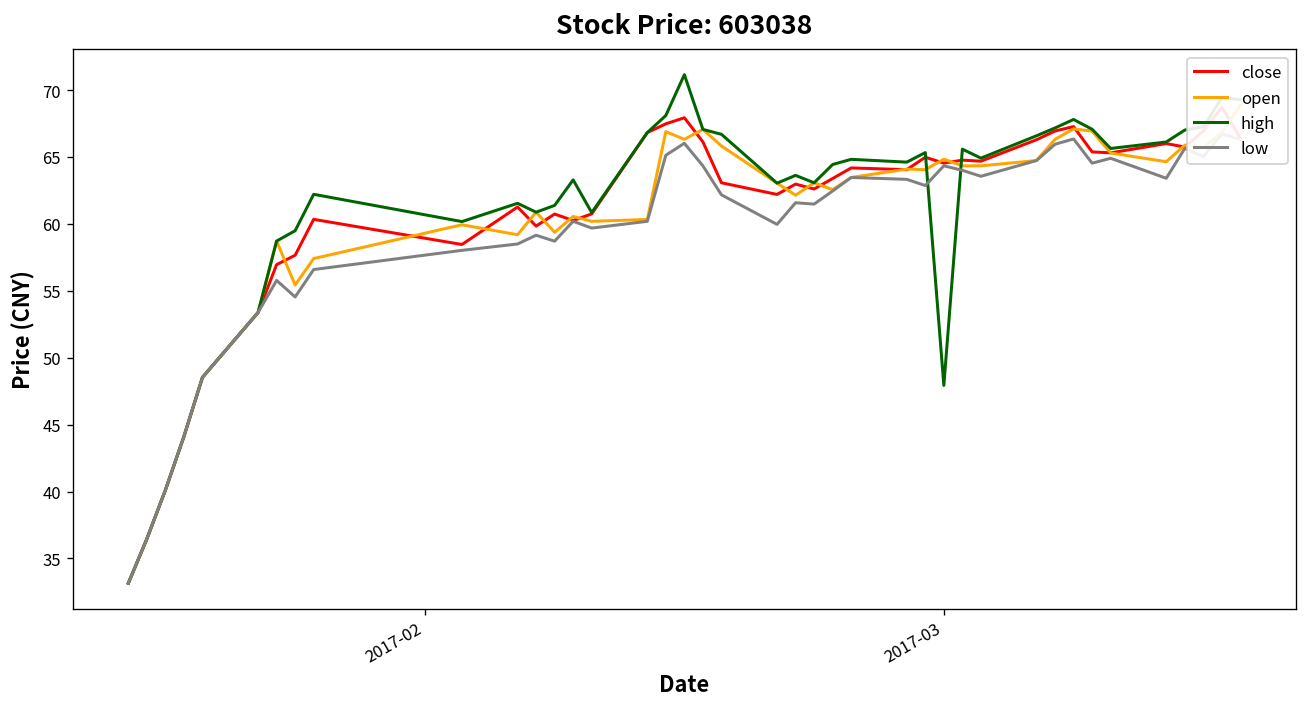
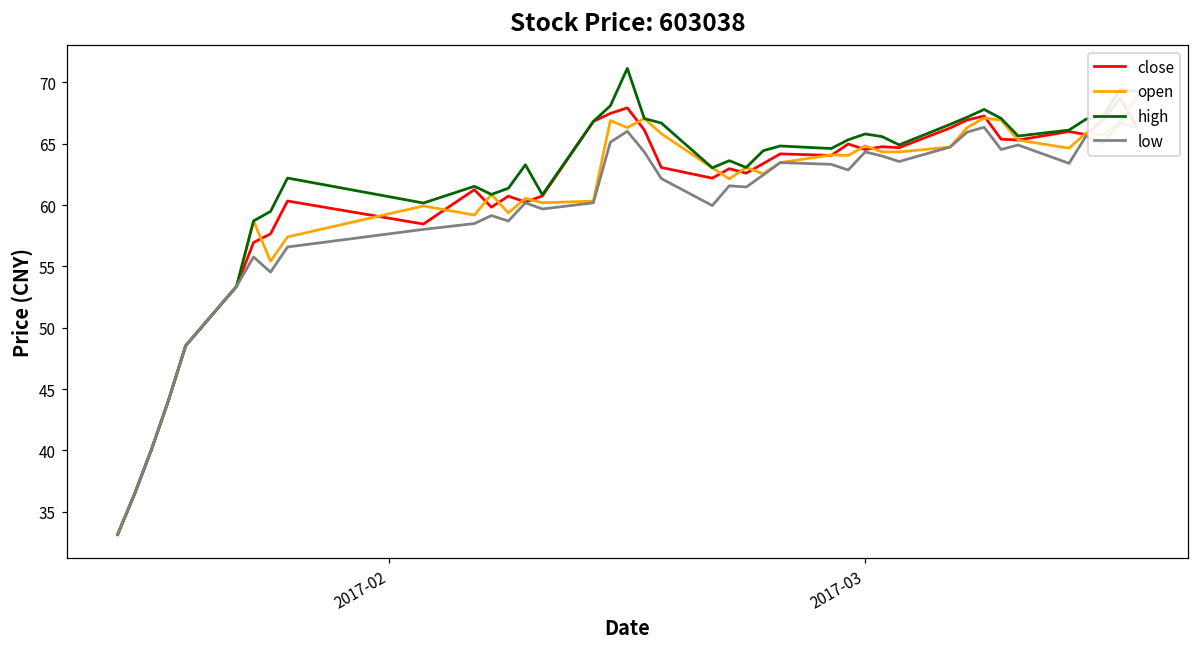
high, 2017-03: 47.9 -> 65.8
